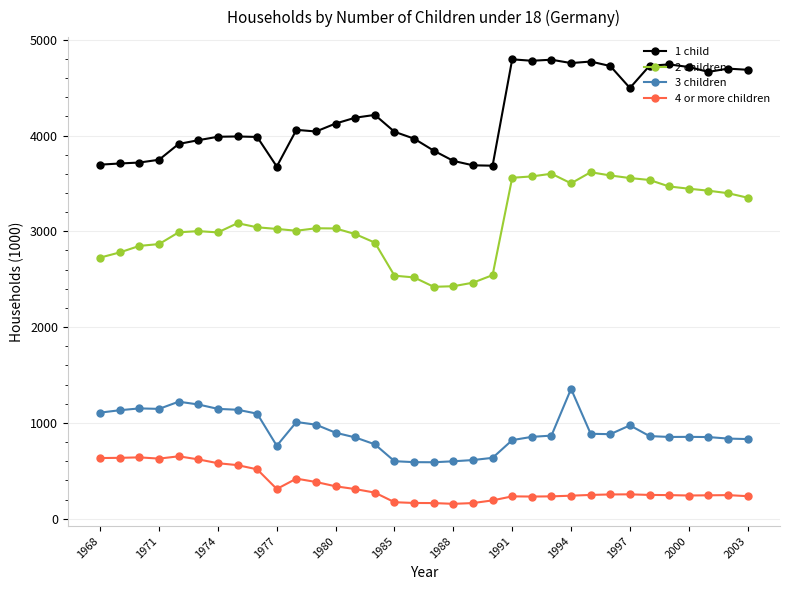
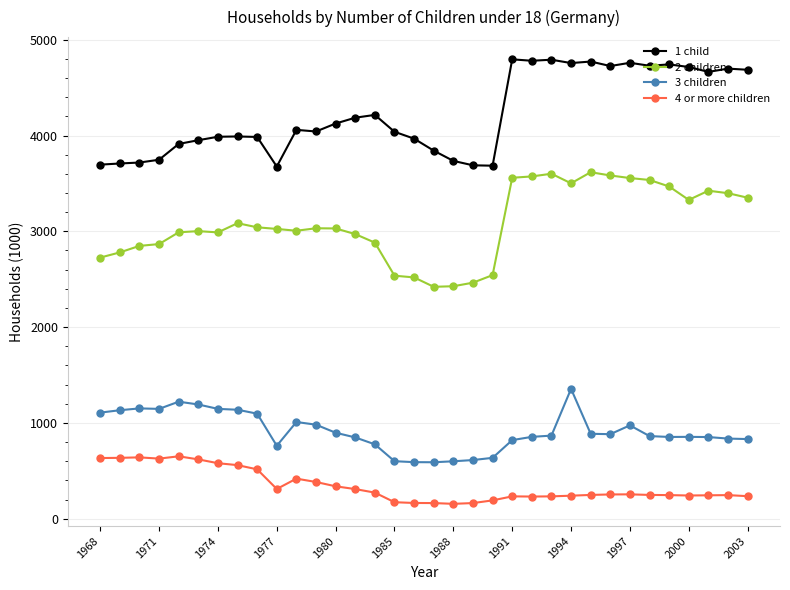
1 child, 1997: 4500 -> 4800
2 children, 2000: 3400 -> 3300
